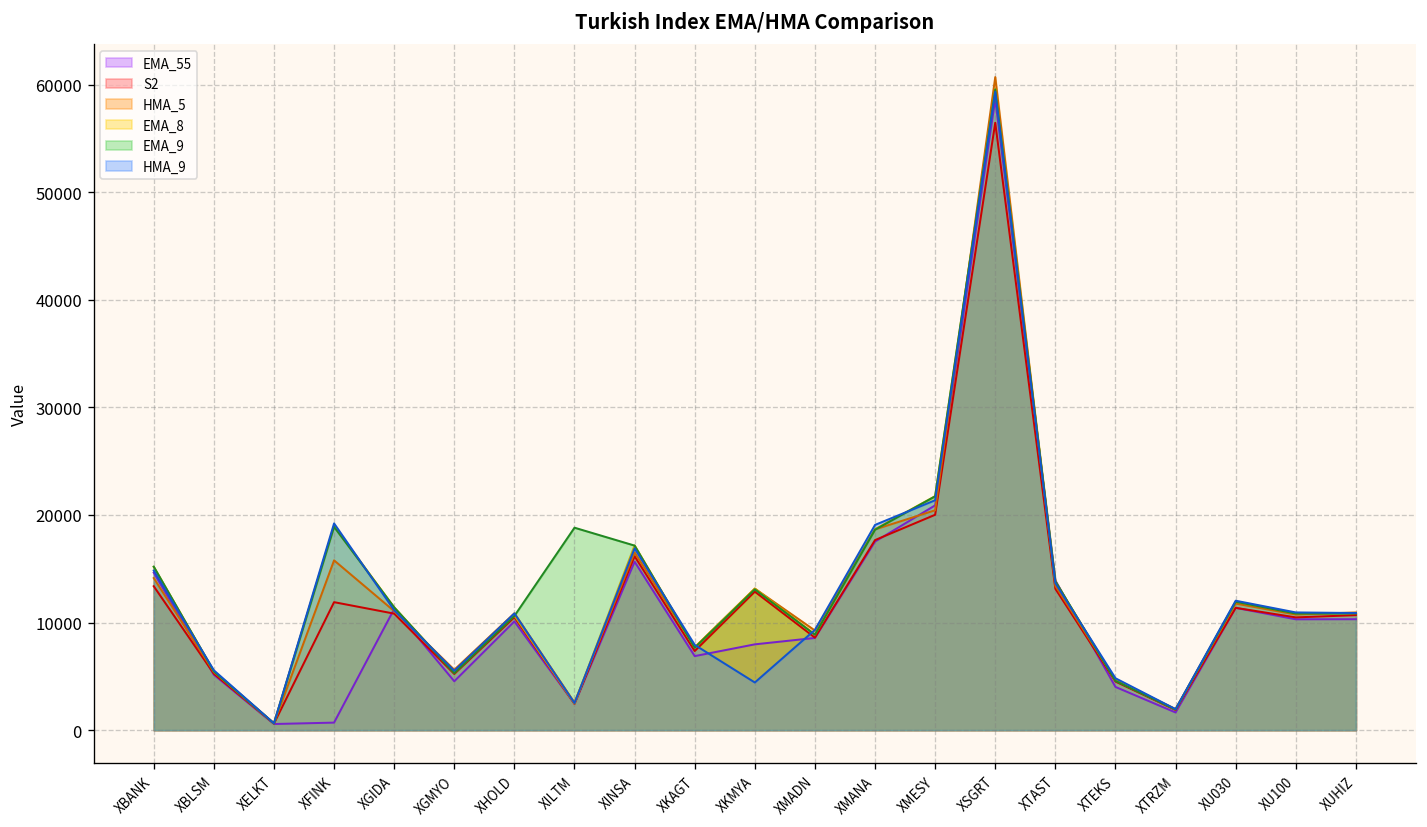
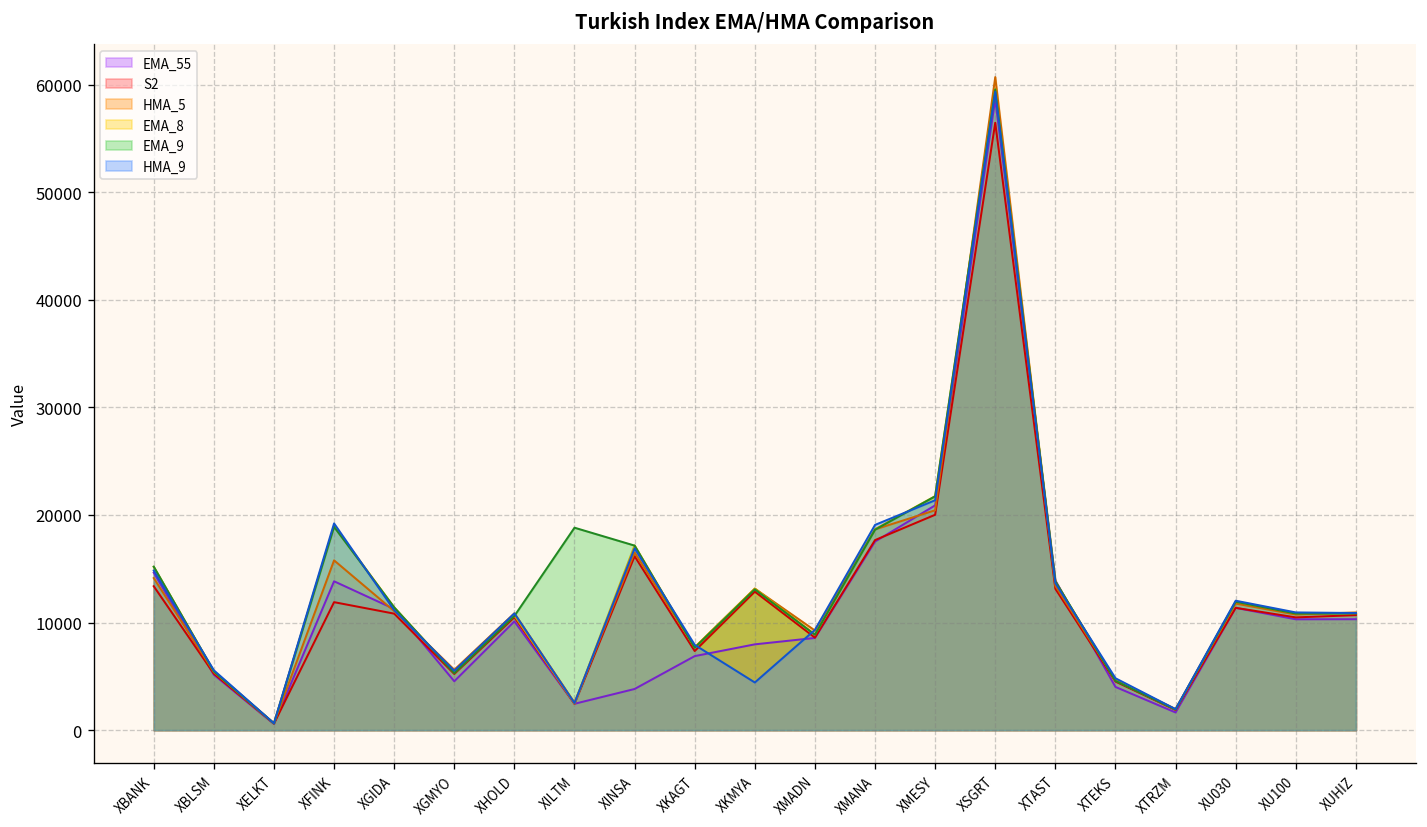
EMA_55, XFINK: 1000 -> 14000
EMA_55, XINSA: 16000 -> 4000
